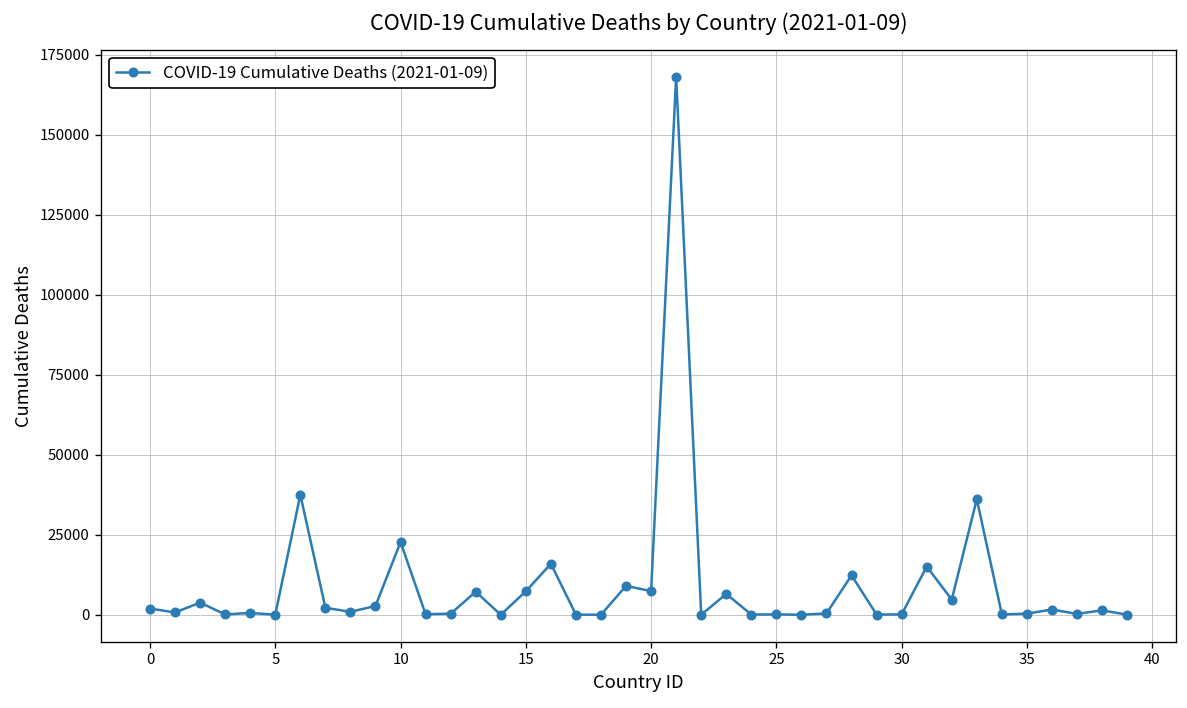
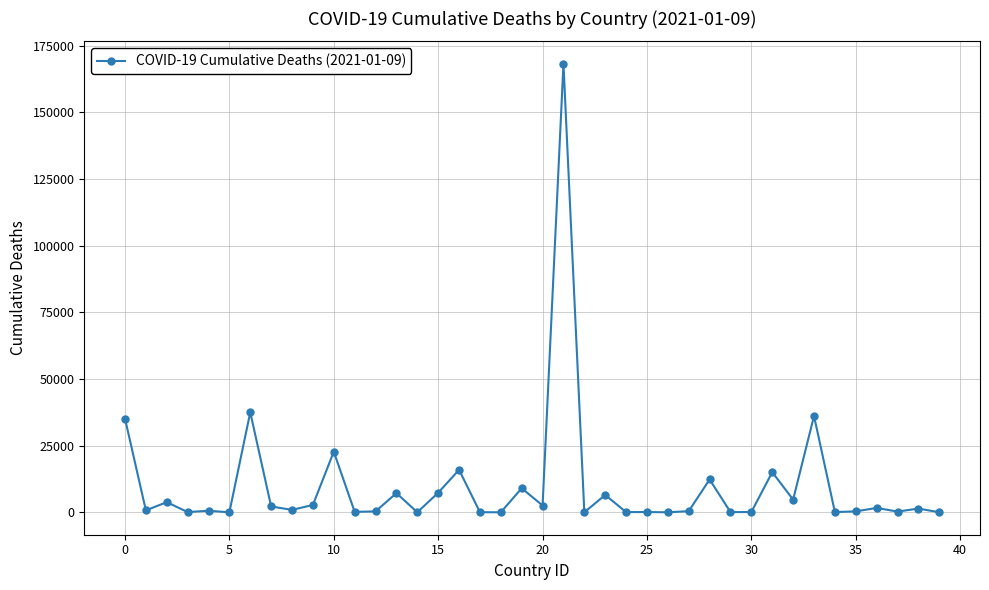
0: 2000 -> 35000
20: 7000 -> 3000
